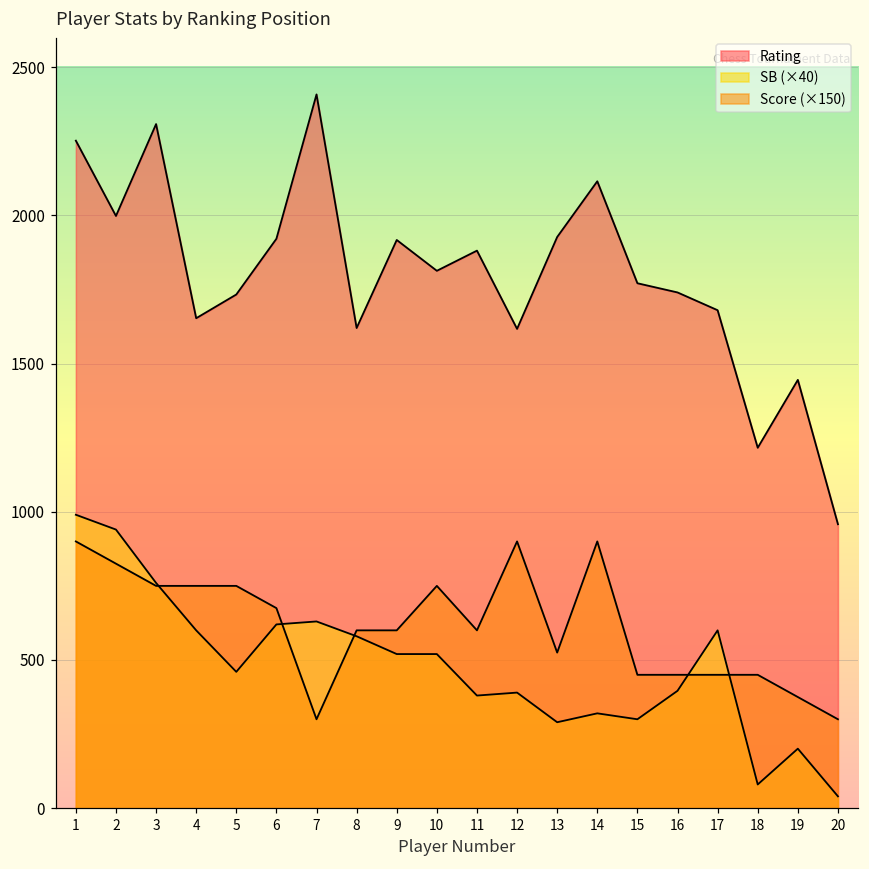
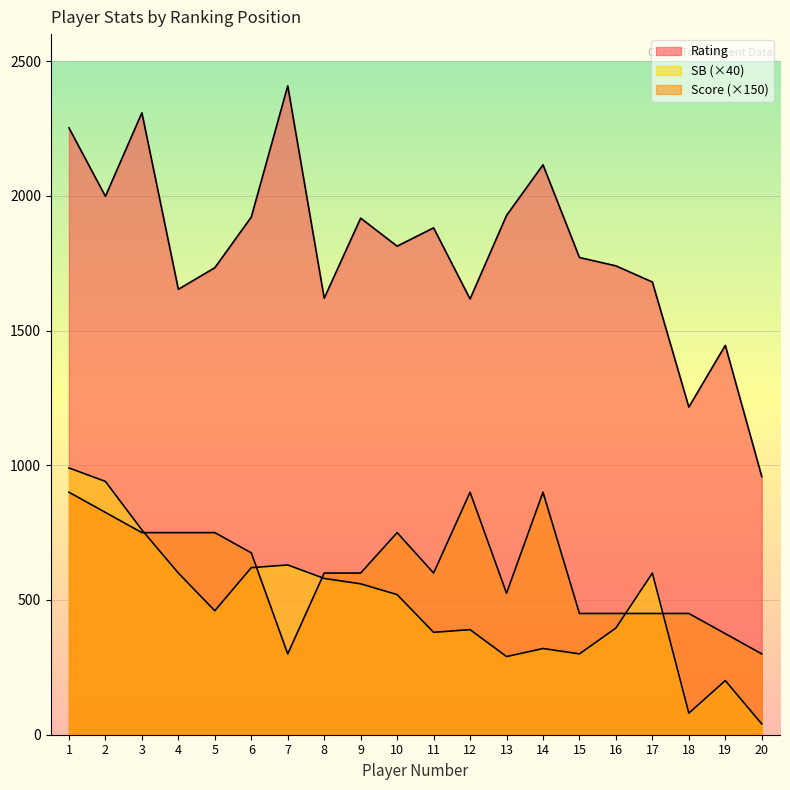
SB (×40), 9: 520 -> 560
